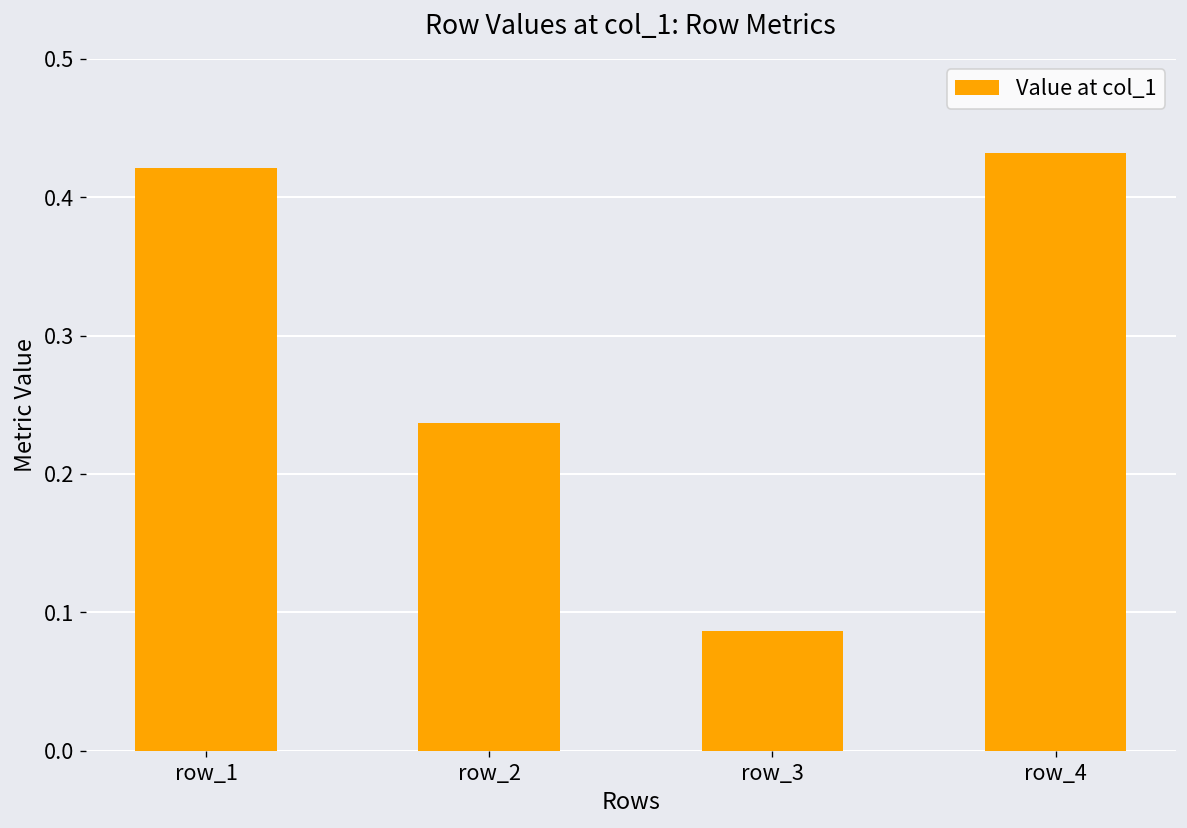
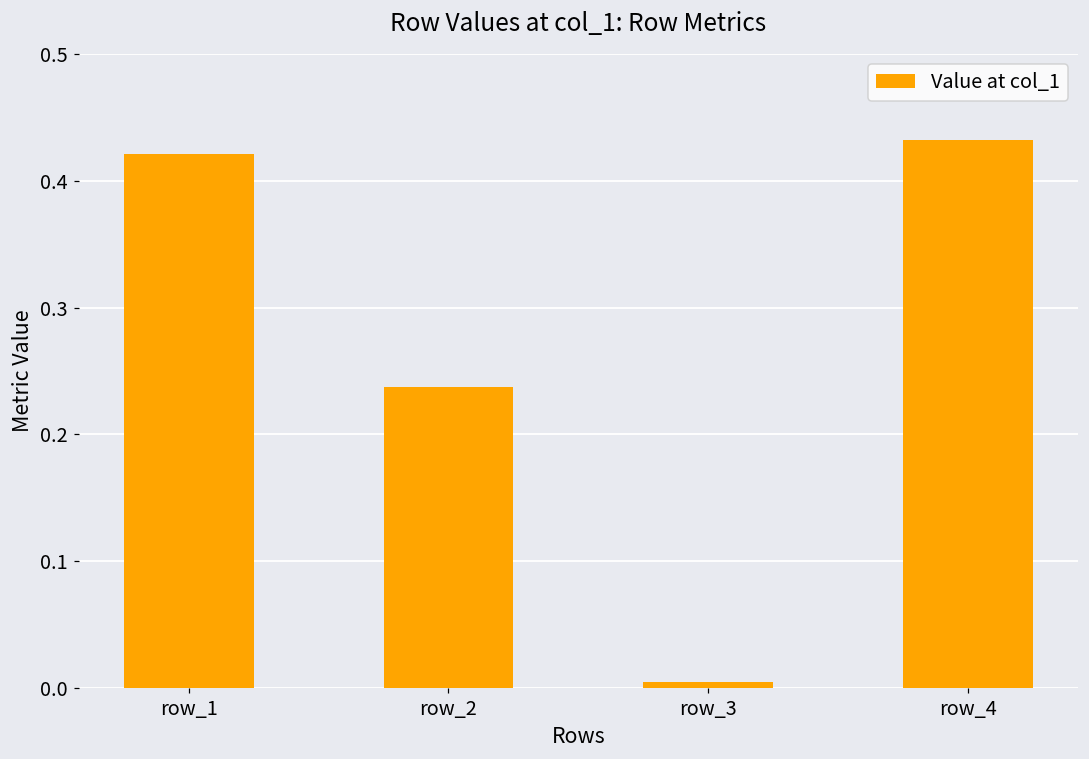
row_3: 0.086 -> 0.005
